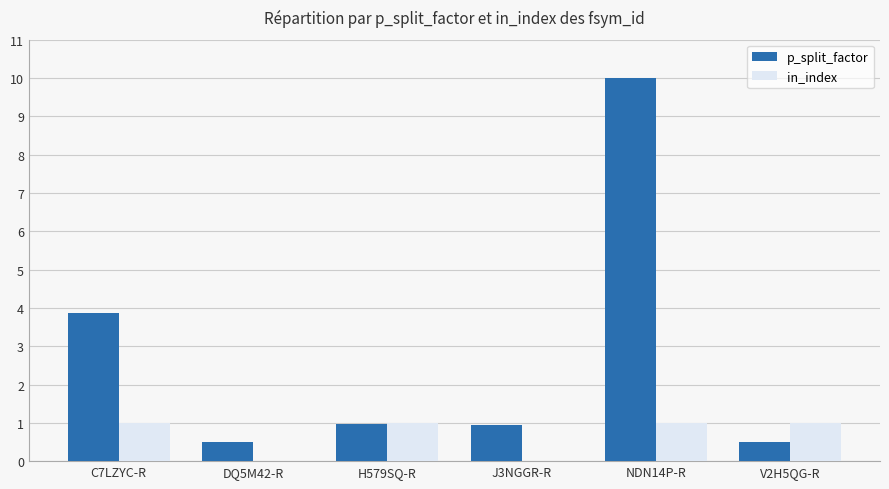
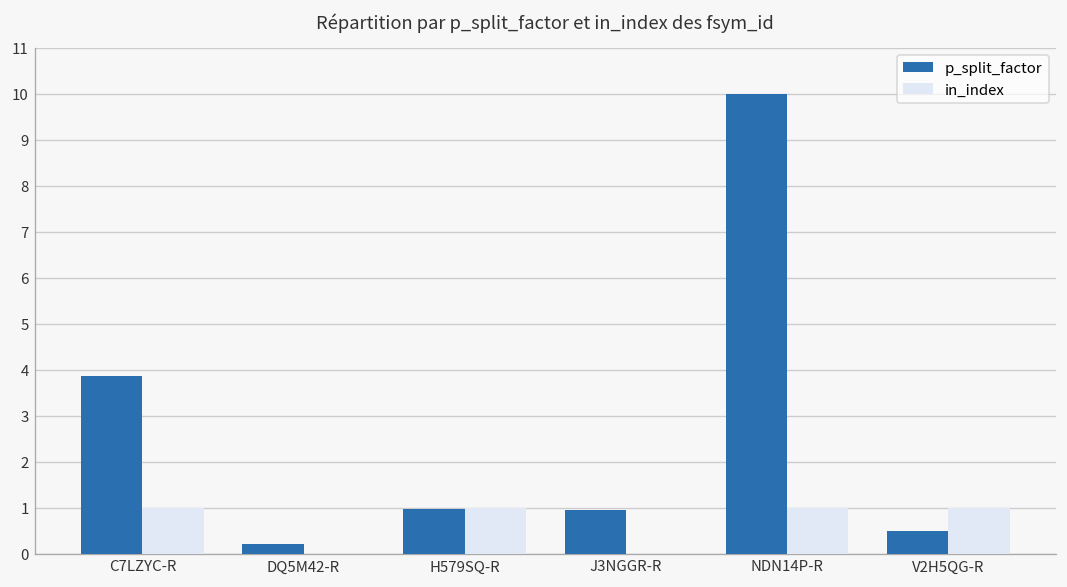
p_split_factor, DQ5M42-R: 0.5 -> 0.2
